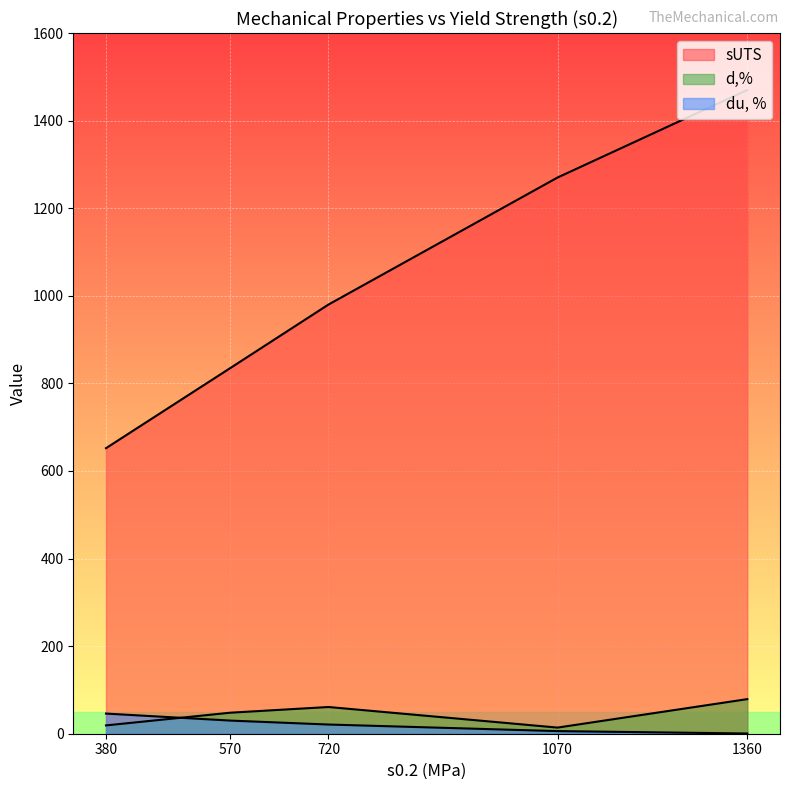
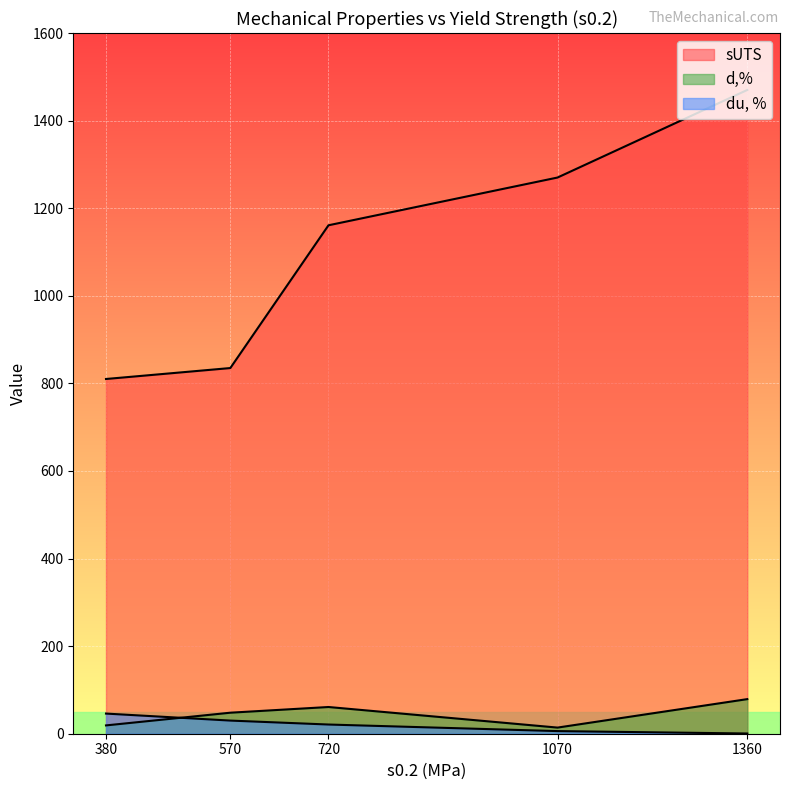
sUTS, 380: 650 -> 810
sUTS, 720: 980 -> 1160
